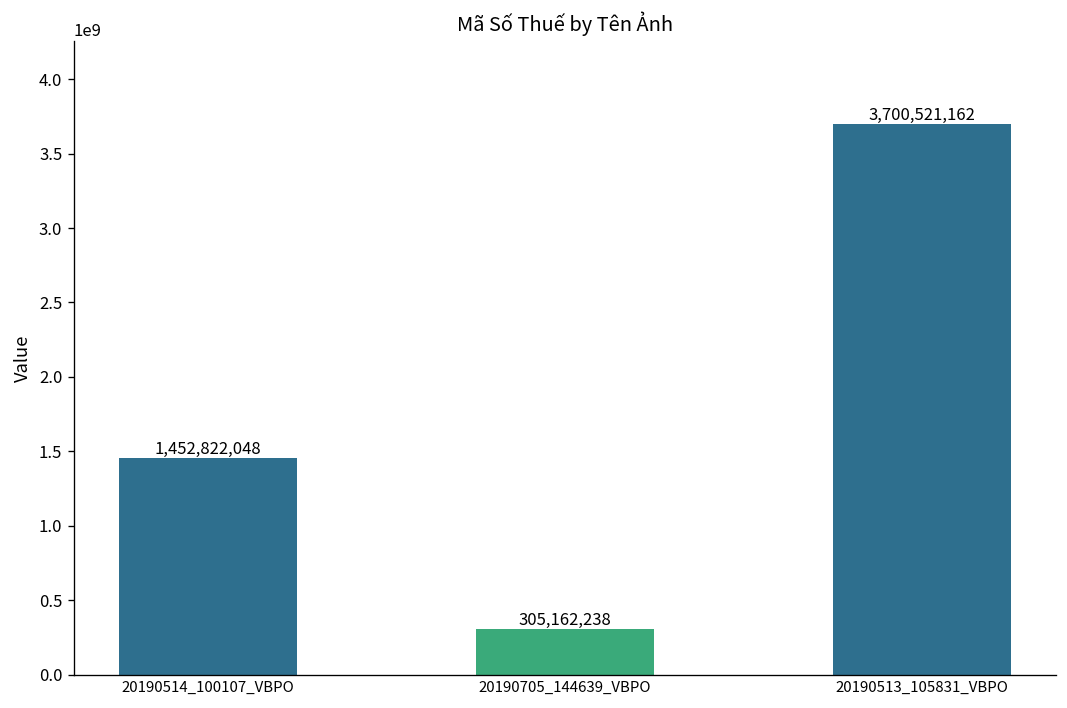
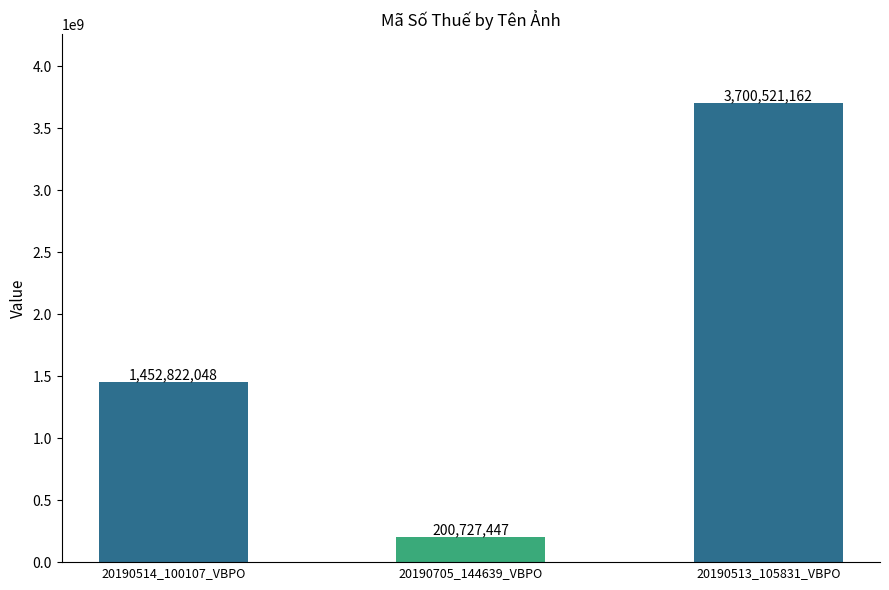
20190705_144639_VBPO: 305,162,238 -> 200,727,447
